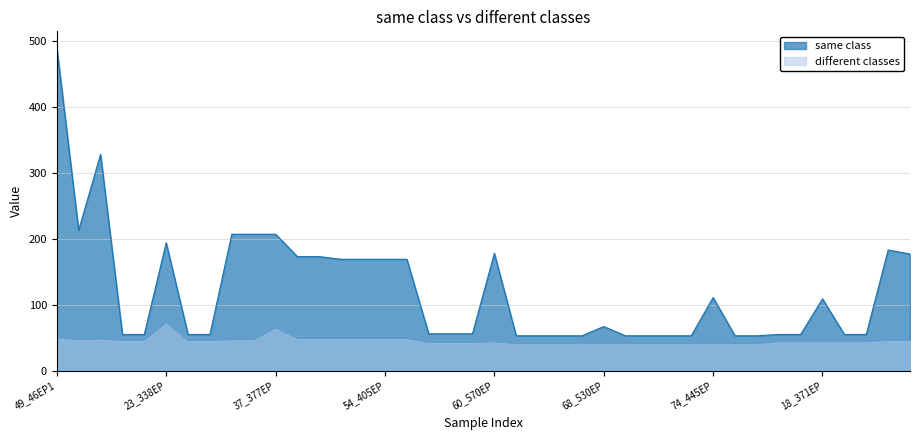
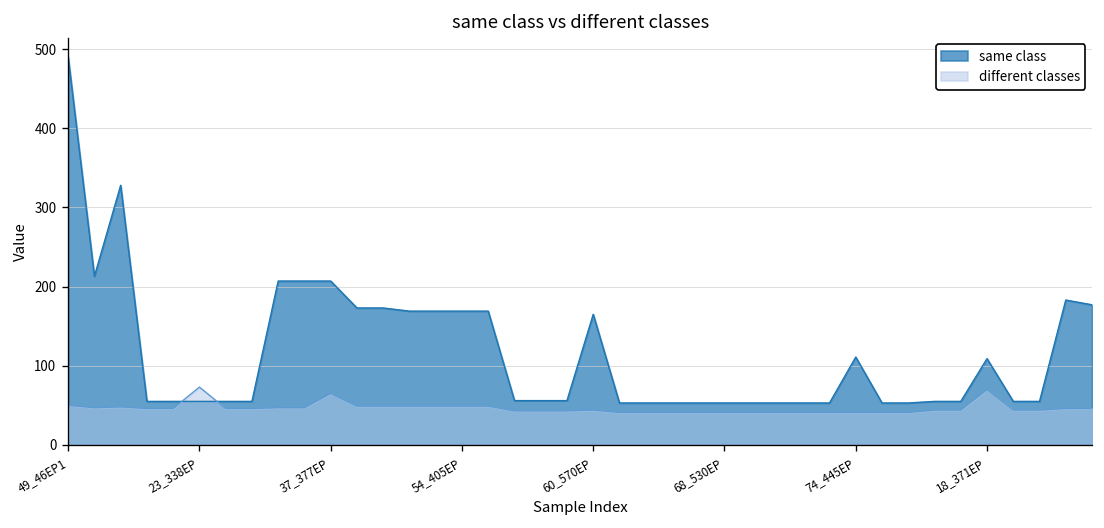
same class, 23_338EP: 190 -> 60
same class, 60_570EP: 180 -> 170
same class, 68_530EP: 70 -> 50
different classes, 18_371EP: 40 -> 70
